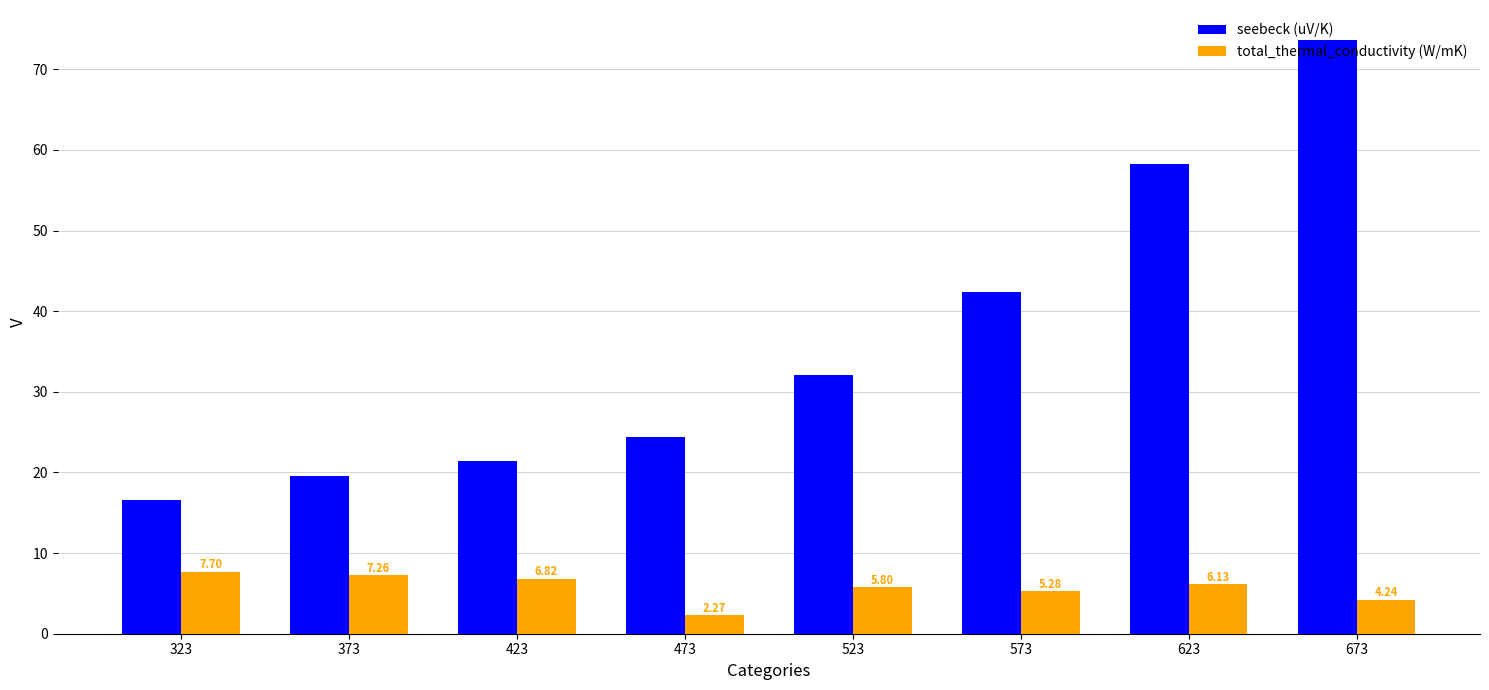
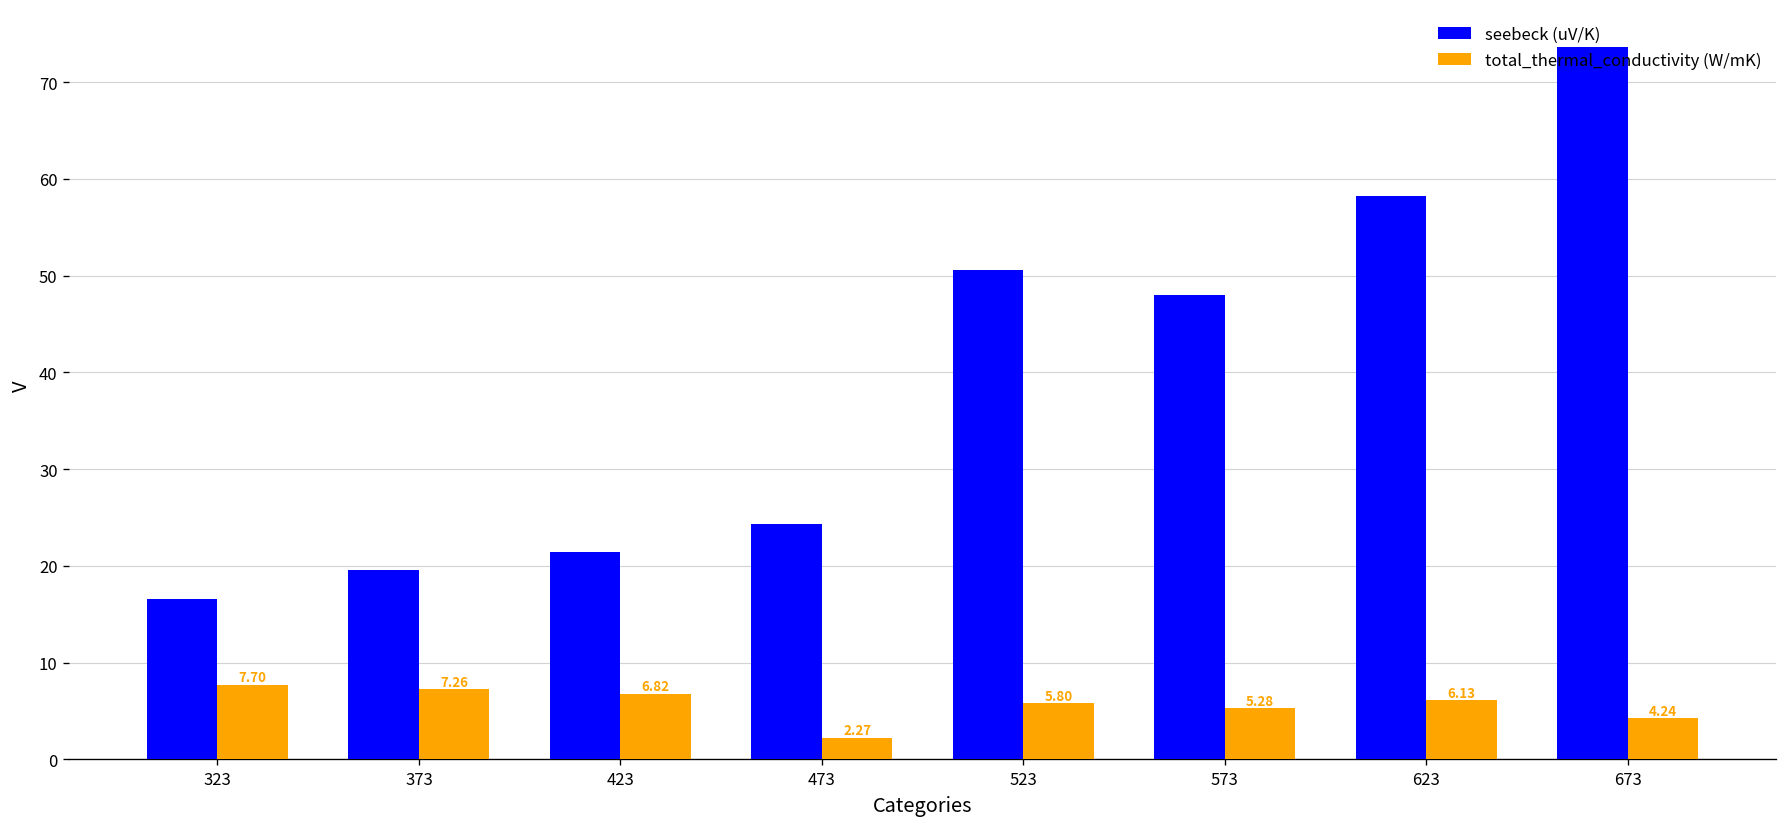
seebeck (uV/K), 523: 32 -> 51
seebeck (uV/K), 573: 42 -> 48
